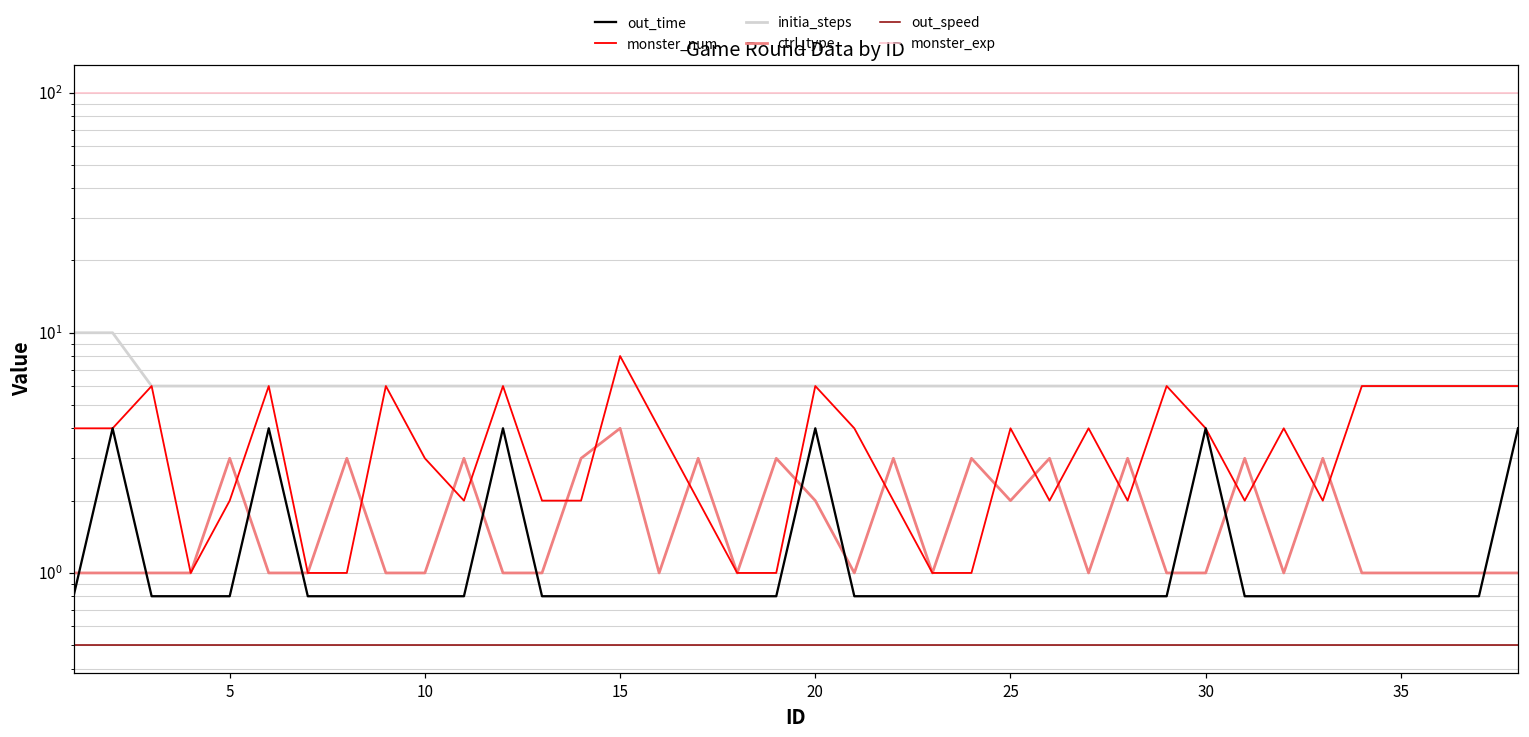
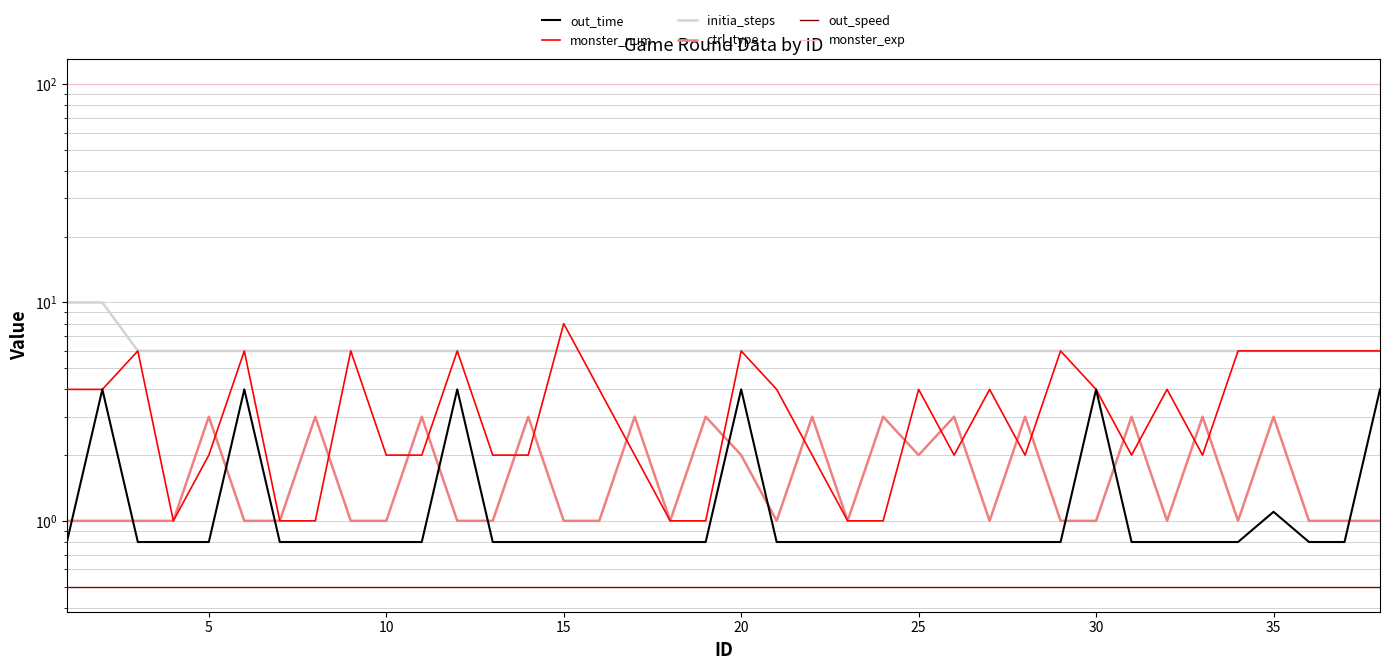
monster_num, 10: 3 -> 2
ctrl_type, 15: 4 -> 1
out_time, 35: 0.8 -> 1.1
ctrl_type, 35: 1 -> 3
